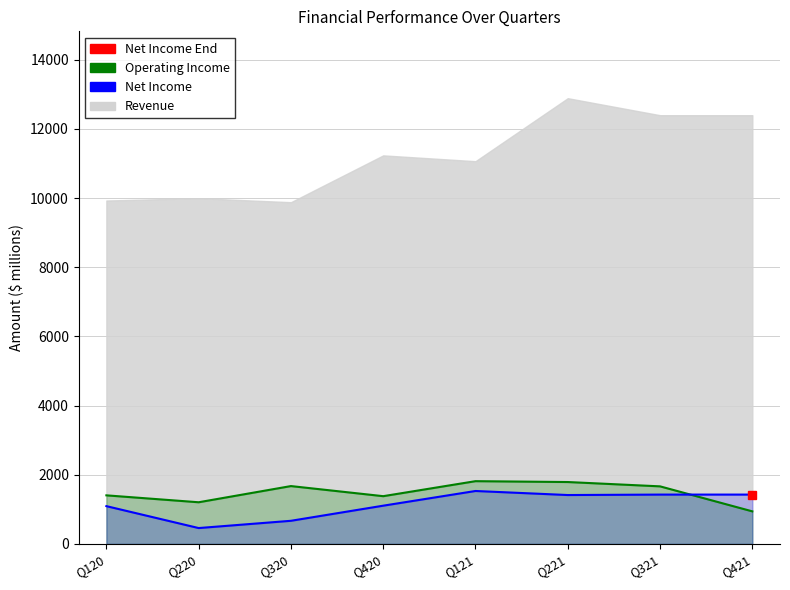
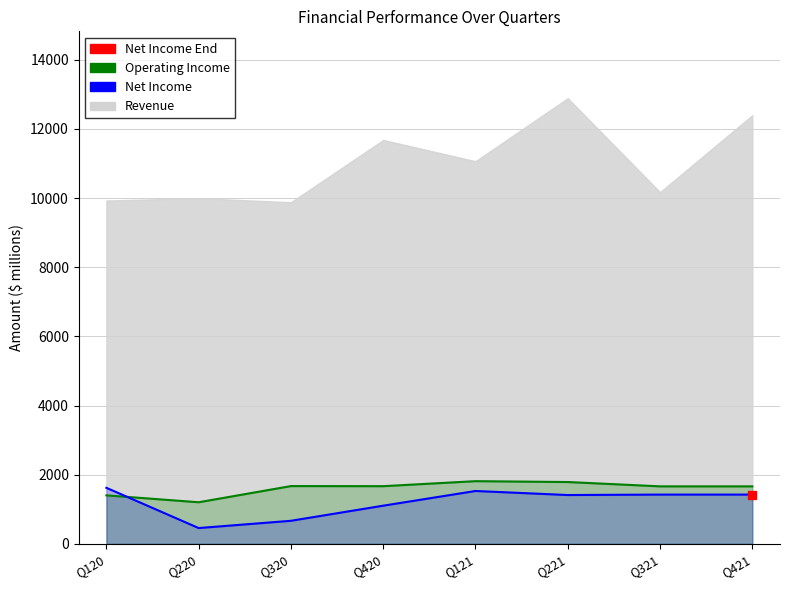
Net Income, Q120: 1100 -> 1600
Operating Income, Q420: 1400 -> 1700
Revenue, Q420: 11200 -> 11700
Revenue, Q321: 12400 -> 10200
Operating Income, Q421: 900 -> 1700
